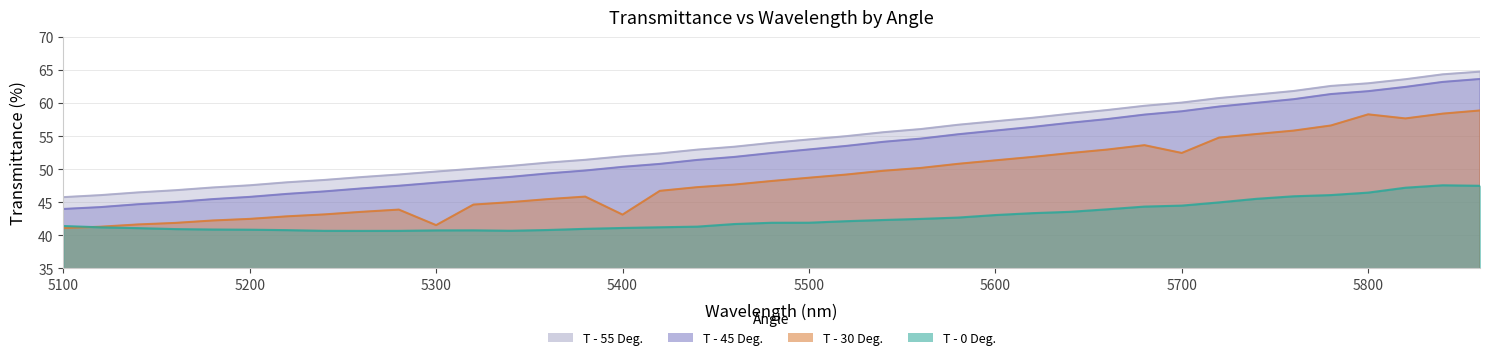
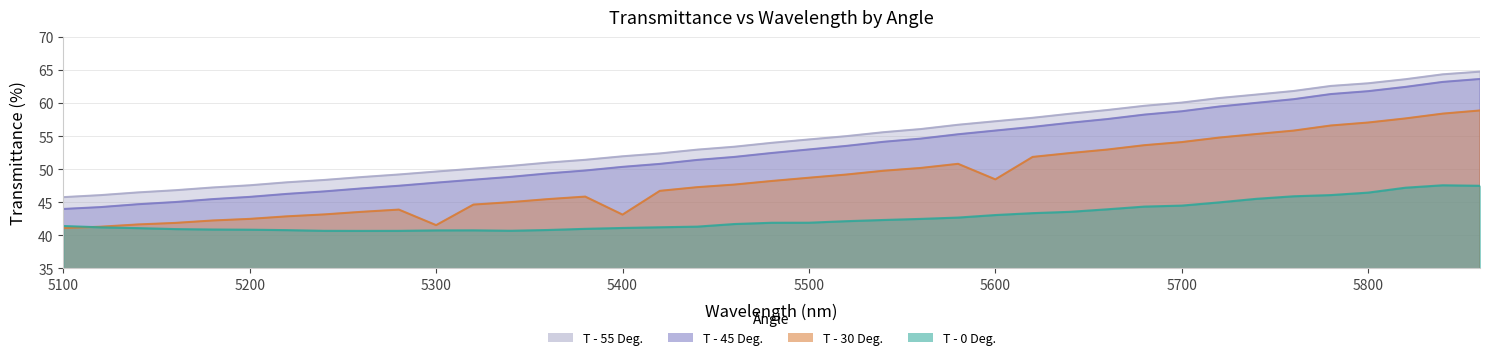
T - 30 Deg., 5600: 51 -> 48
T - 30 Deg., 5700: 52 -> 54
T - 30 Deg., 5800: 58 -> 57
